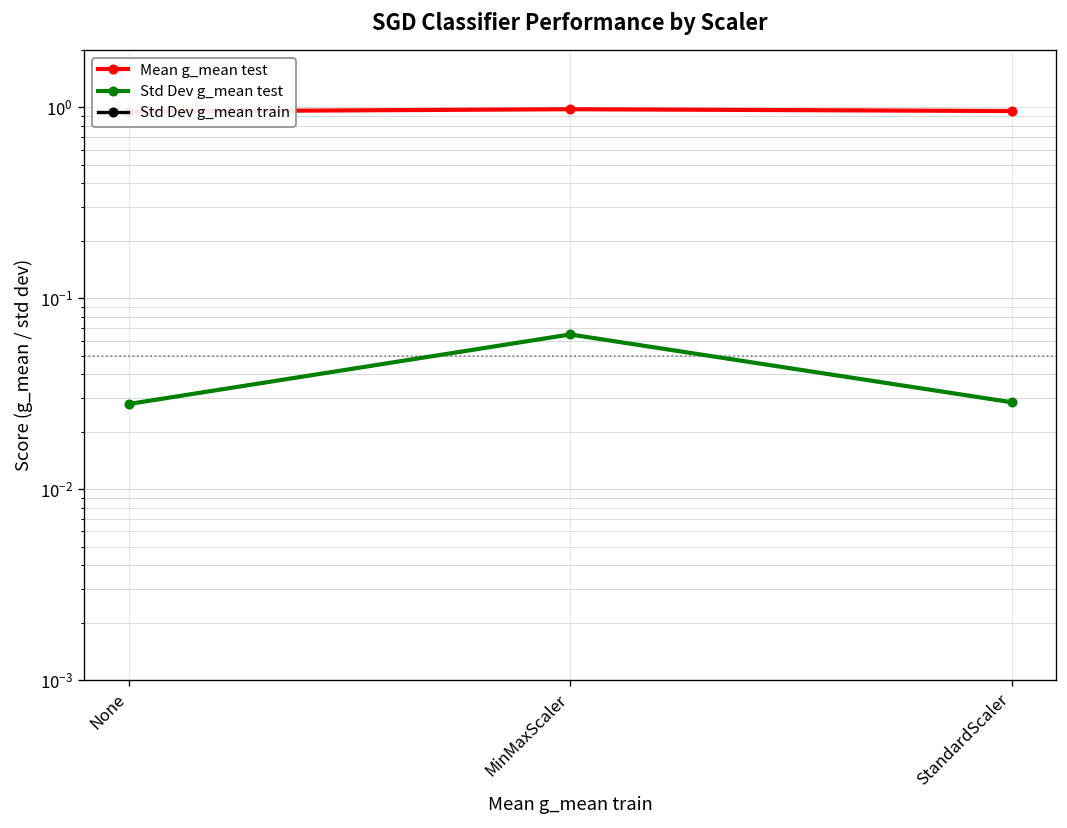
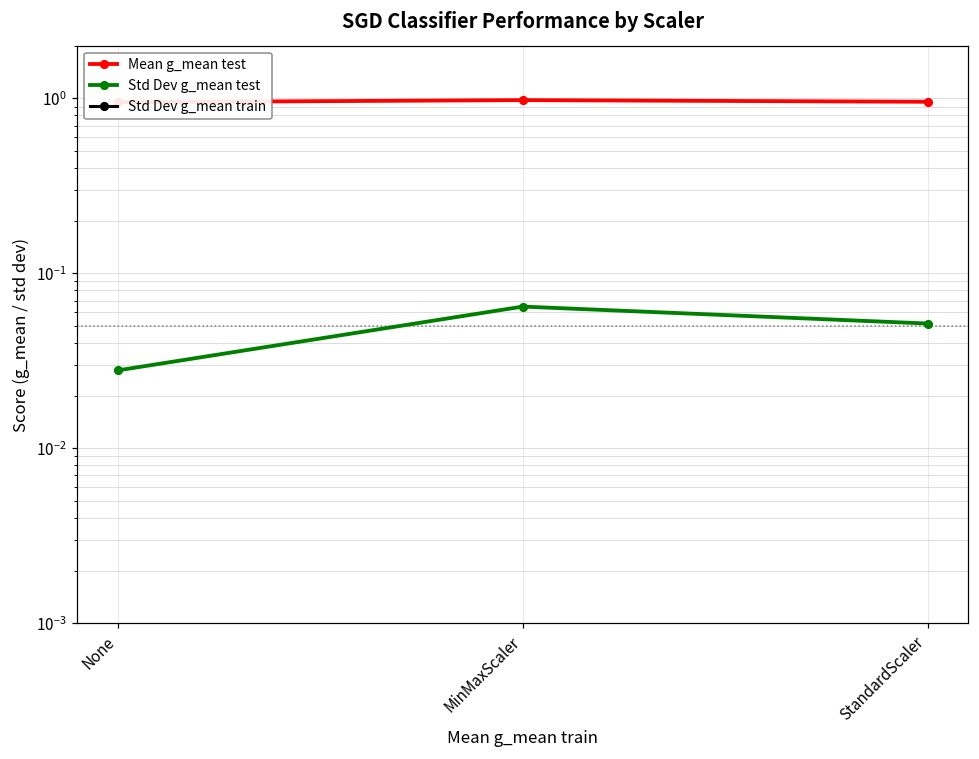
Std Dev g_mean test, StandardScaler: 0.029 -> 0.052
